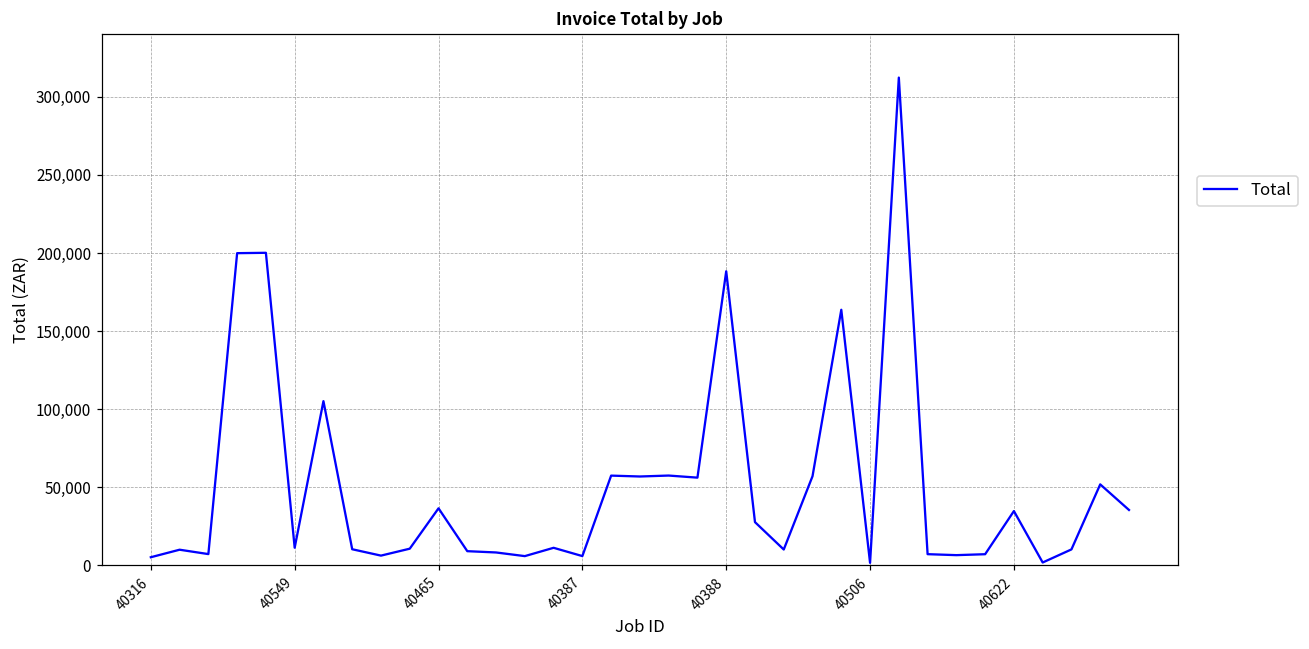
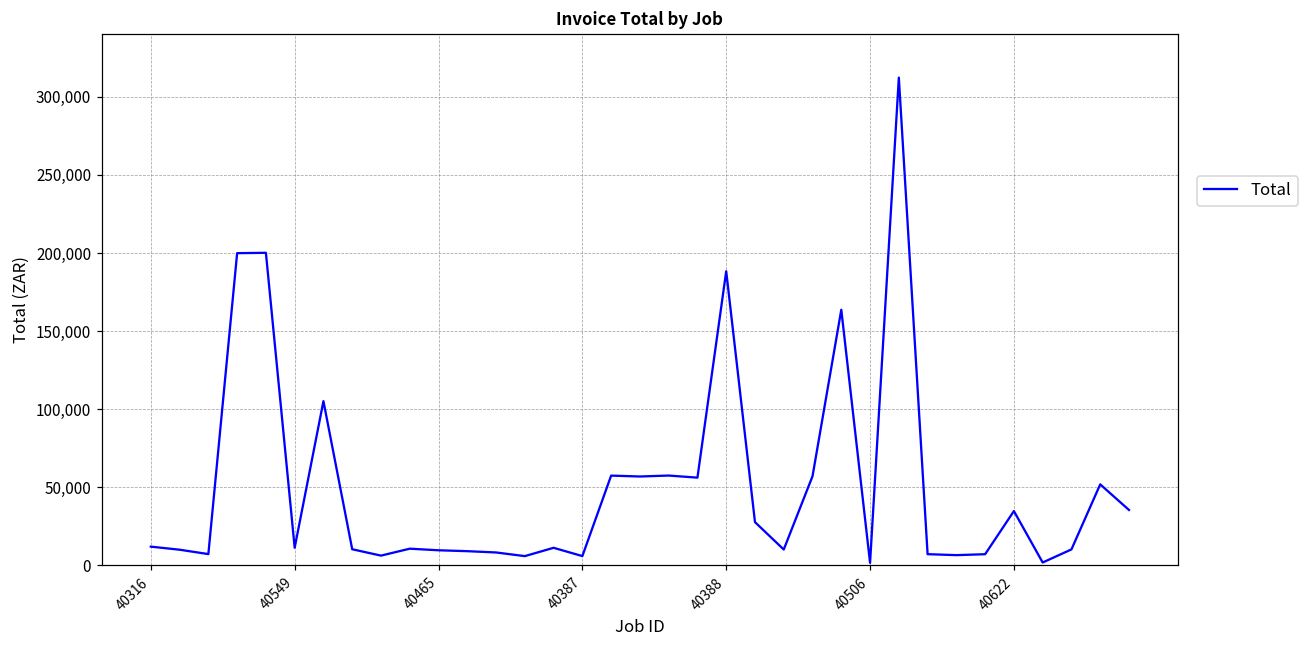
40316: 5,000 -> 12,000
40465: 36,000 -> 10,000
